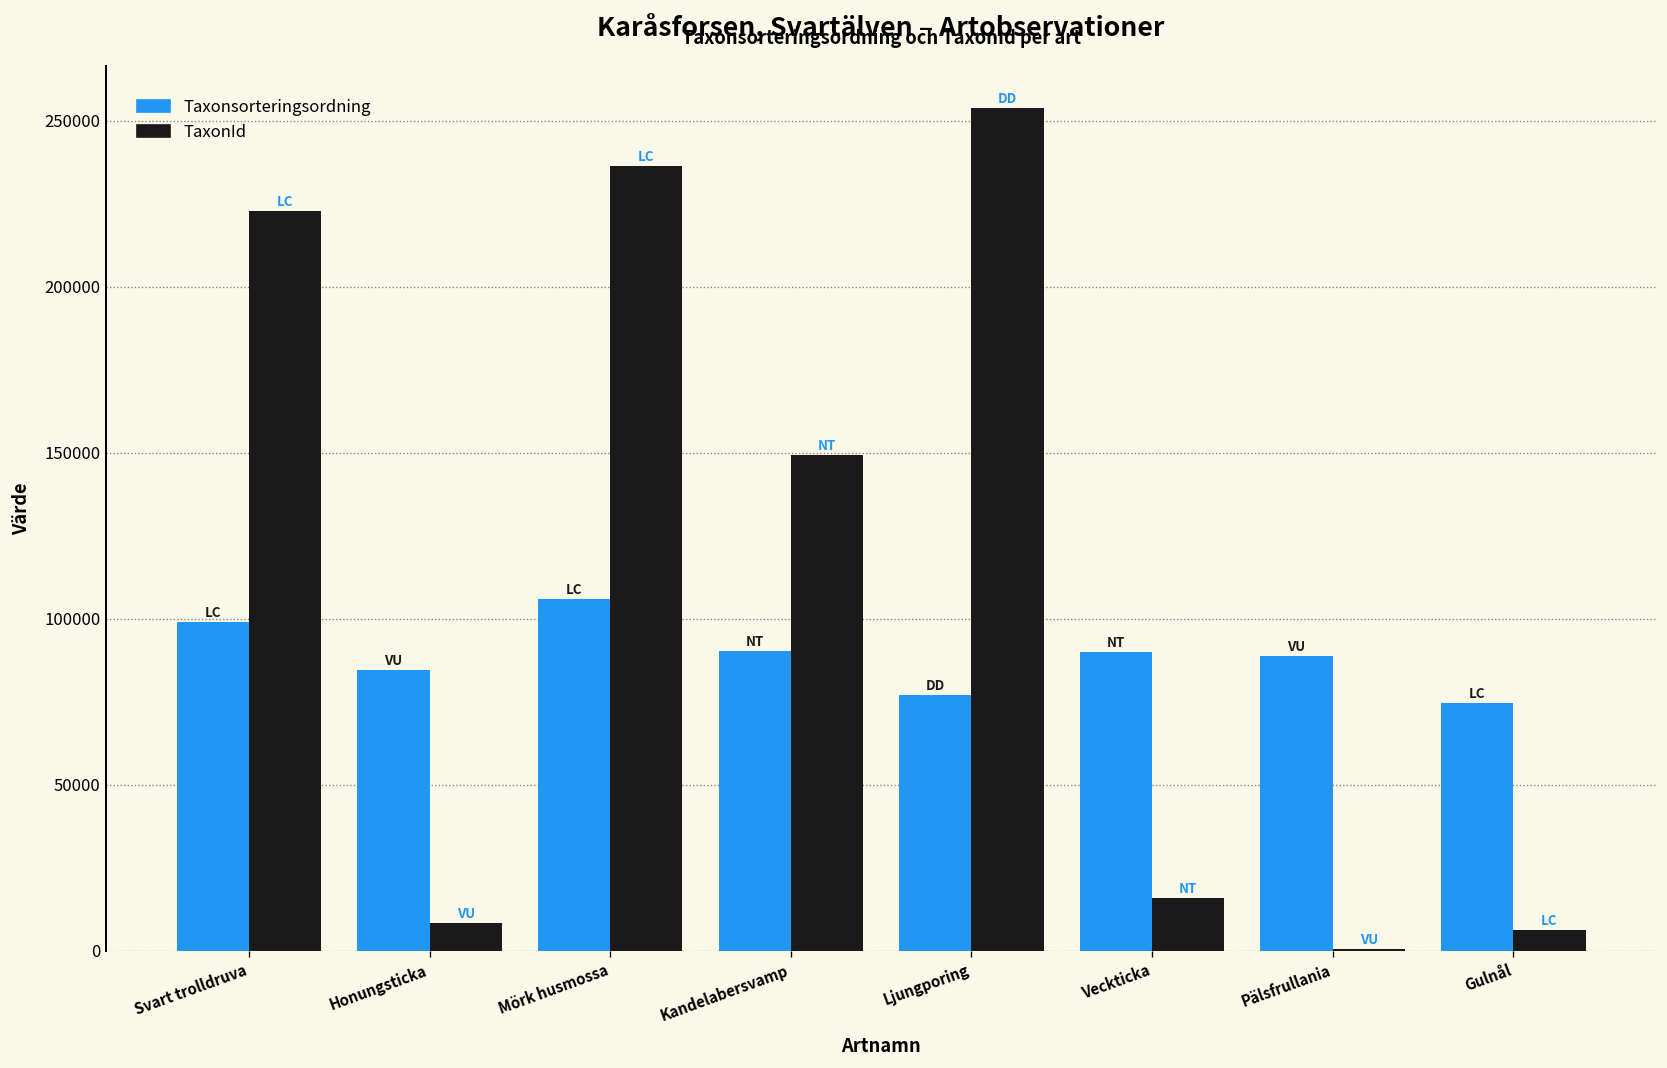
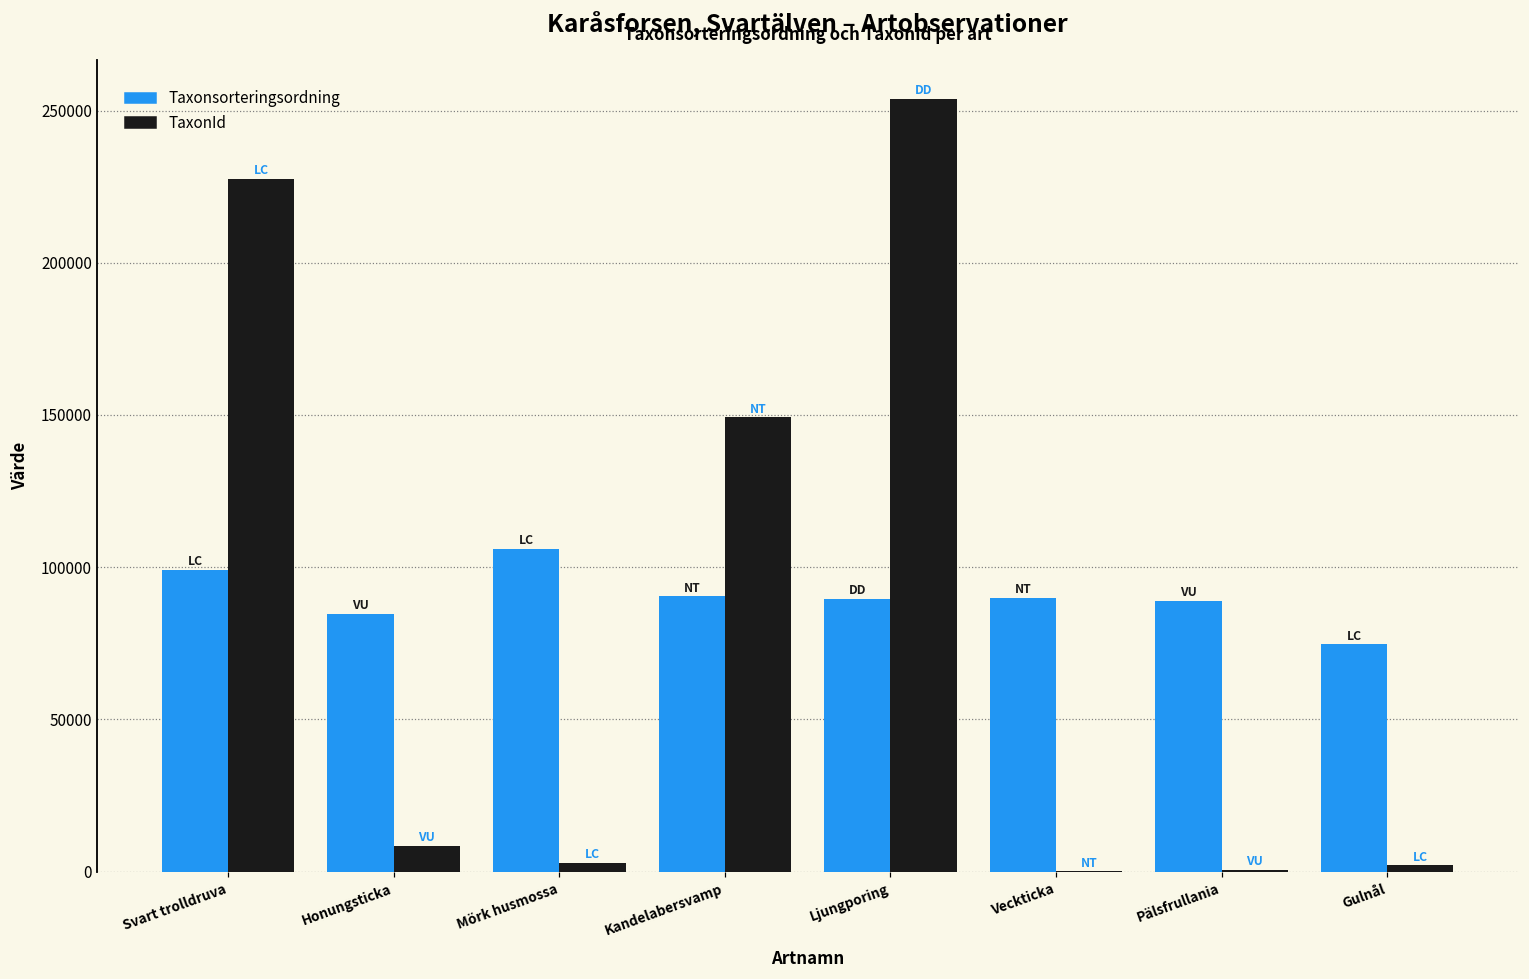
TaxonId, Svart trolldruva: 223000 -> 228000
TaxonId, Mörk husmossa: 236000 -> 3000
Taxonsorteringsordning, Ljungporing: 77000 -> 89000
TaxonId, Veckticka: 16000 -> 0
TaxonId, Gulnål: 6000 -> 2000
